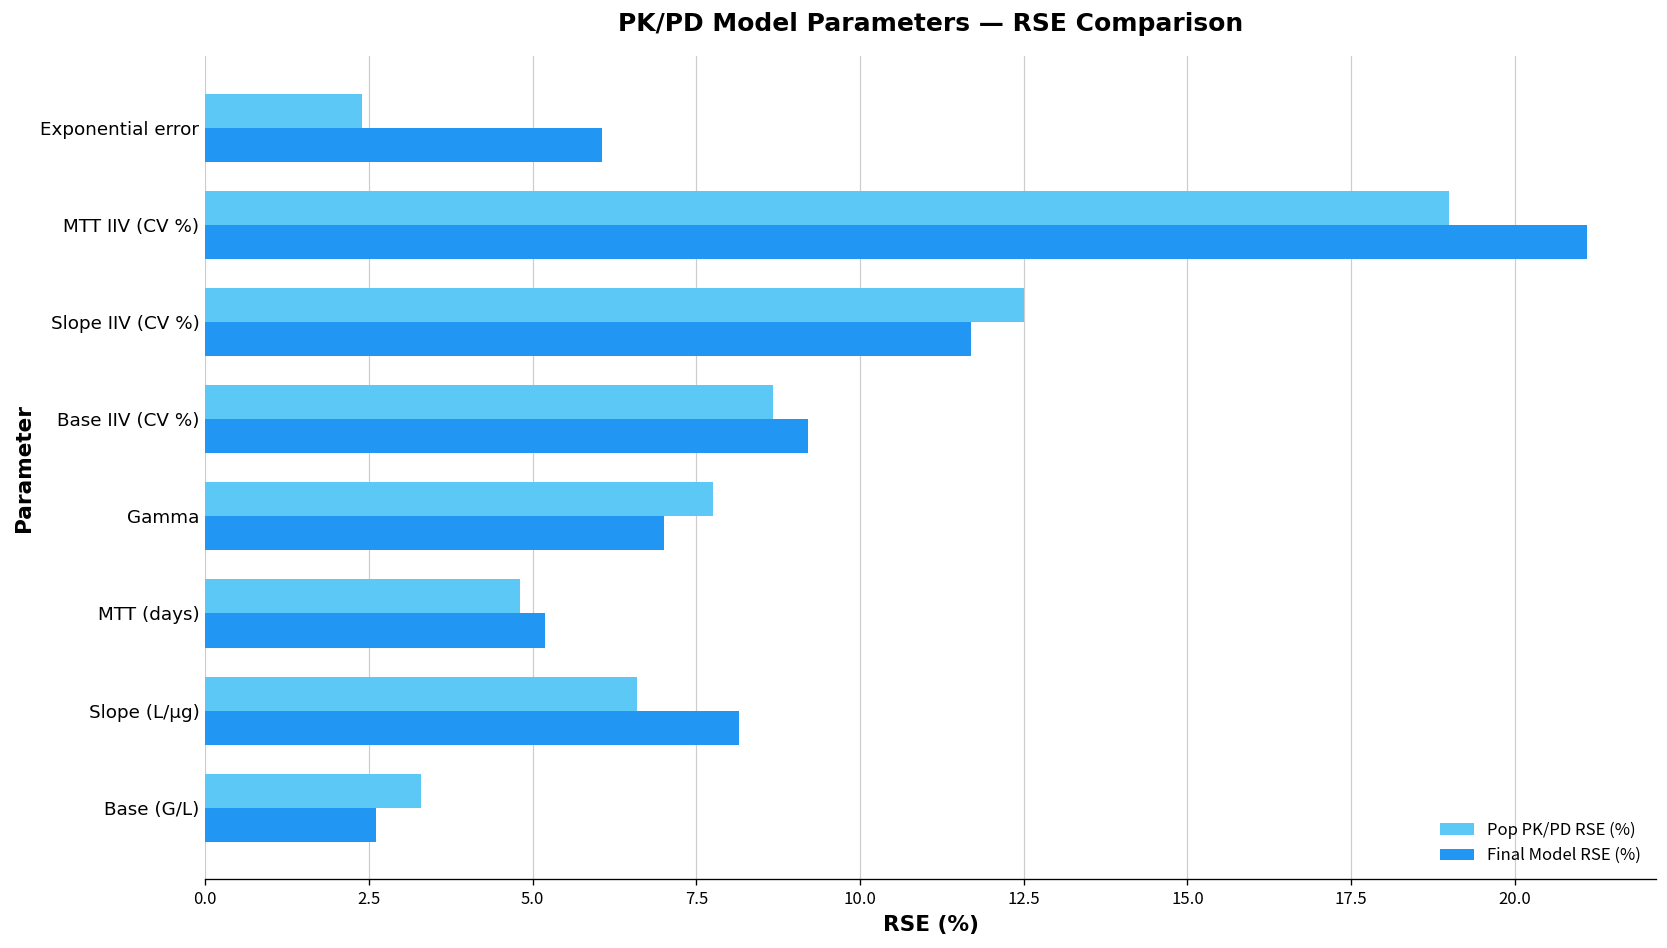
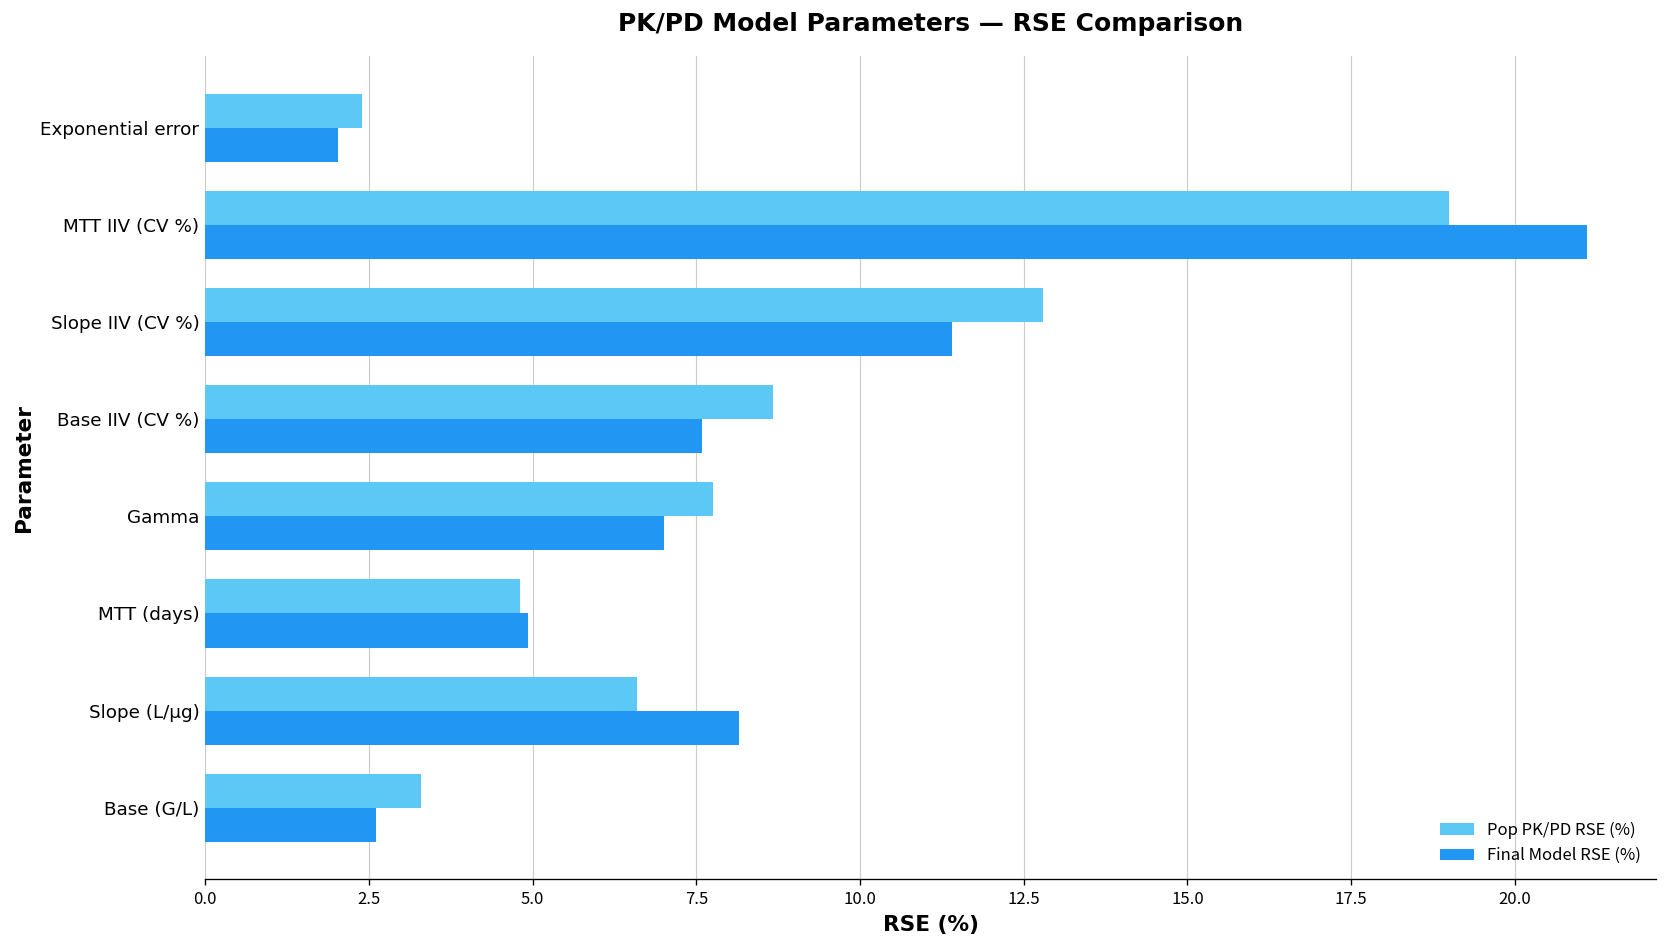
Final Model RSE (%), Exponential error: 6.1 -> 2.0
Pop PK/PD RSE (%), Slope IIV (CV %): 12.5 -> 12.8
Final Model RSE (%), Slope IIV (CV %): 11.7 -> 11.4
Final Model RSE (%), Base IIV (CV %): 9.2 -> 7.6
Final Model RSE (%), MTT (days): 5.2 -> 4.9
